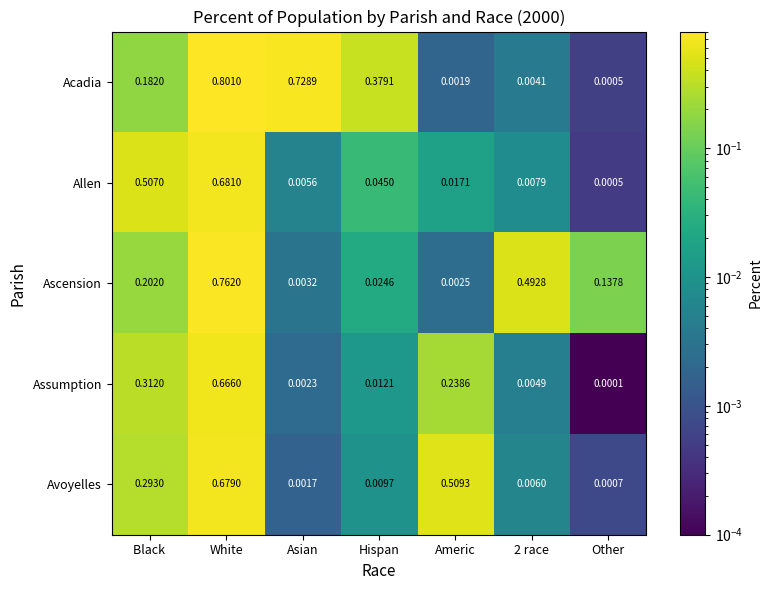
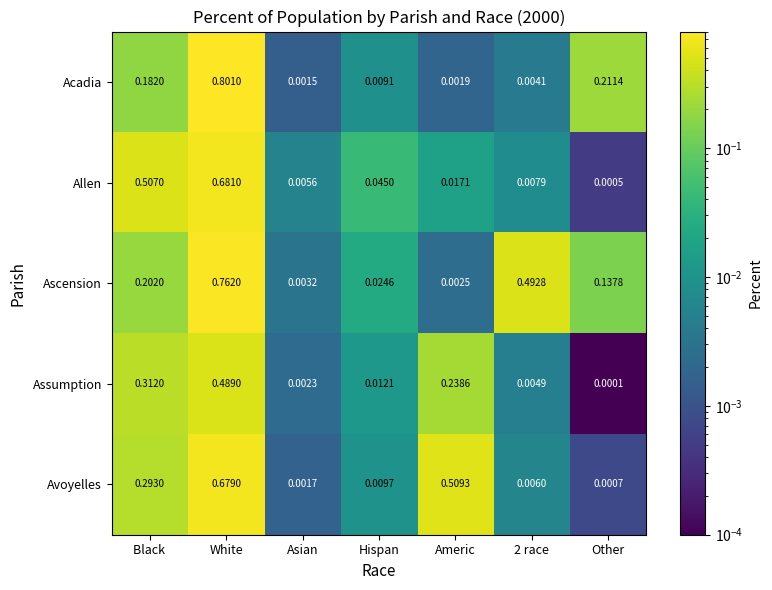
Acadia, Asian: 0.7289 -> 0.0015
Acadia, Hispan: 0.3791 -> 0.0091
Acadia, Other: 0.0005 -> 0.2114
Assumption, White: 0.6660 -> 0.4890
